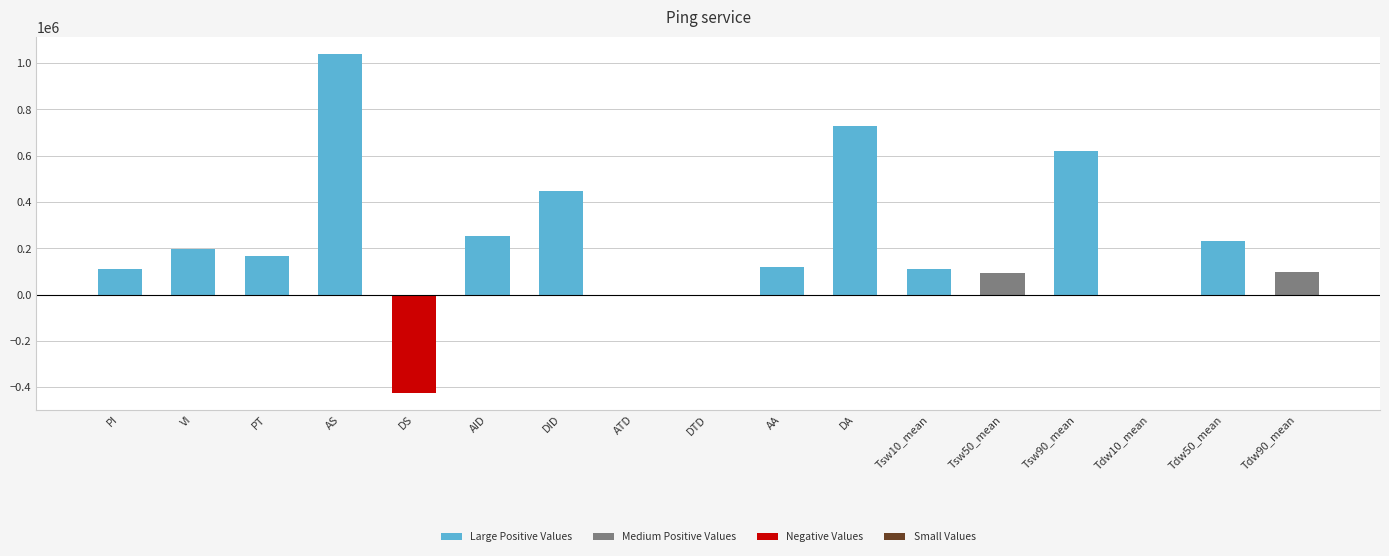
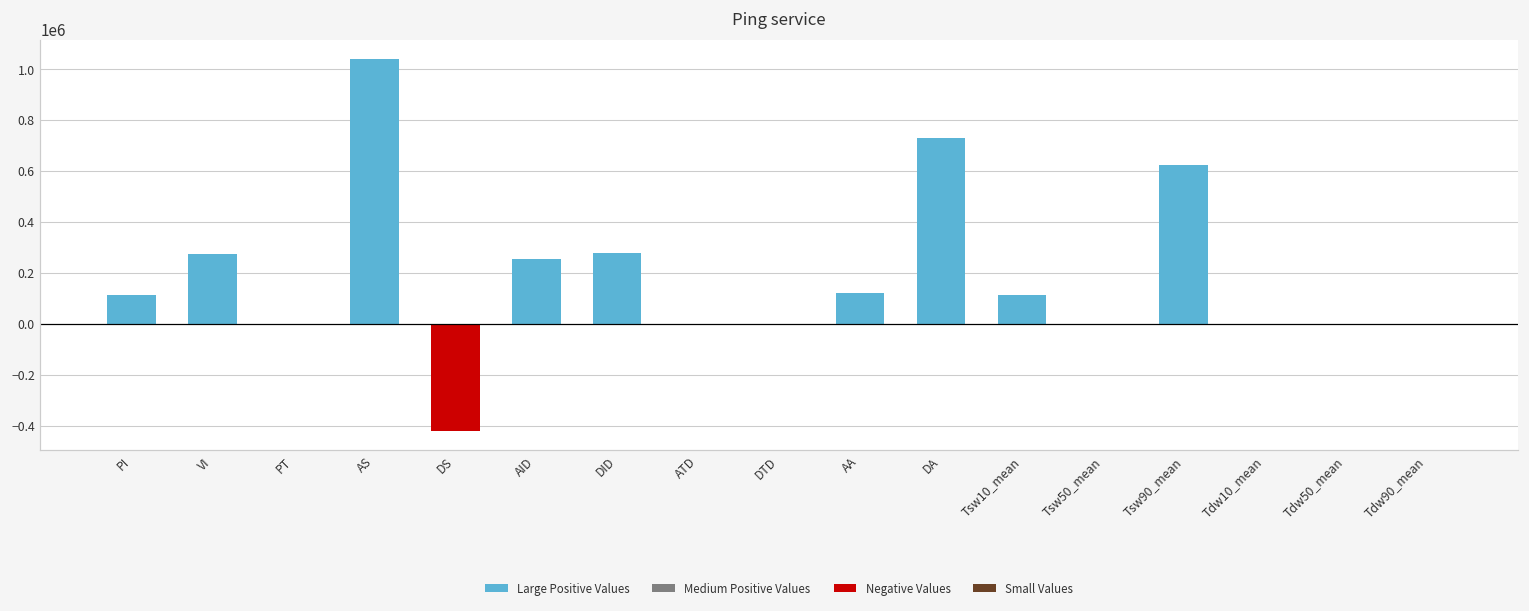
VI: 200000 -> 270000
PT: 170000 -> 0
DID: 450000 -> 280000
Tsw50_mean: 90000 -> 0
Tdw50_mean: 230000 -> 0
Tdw90_mean: 100000 -> 0
